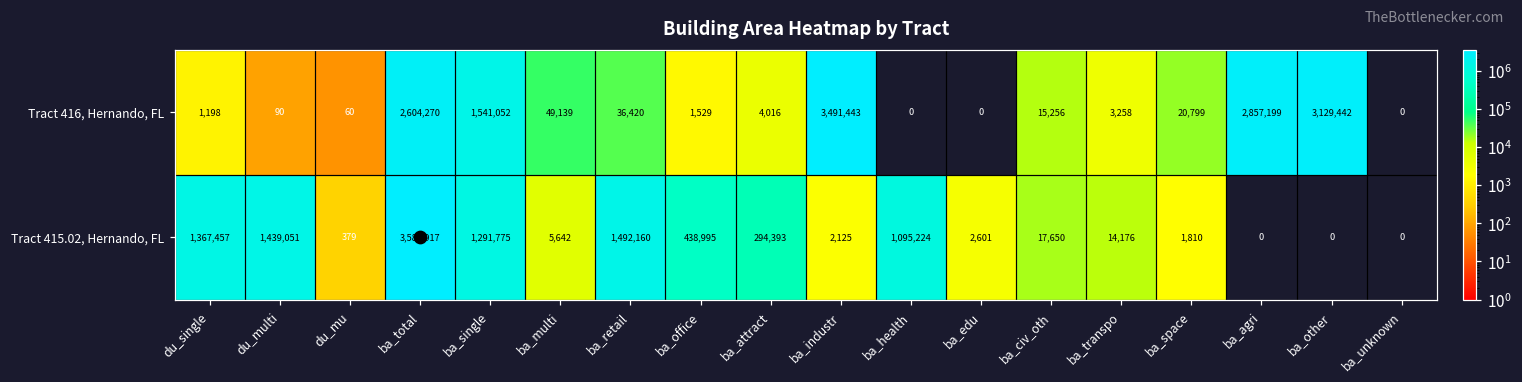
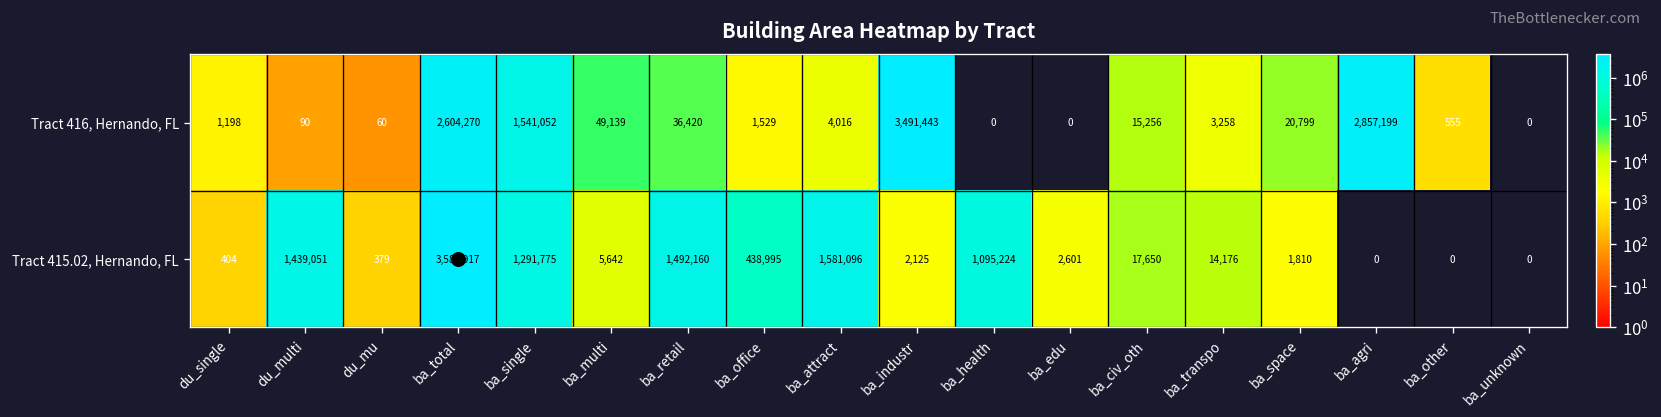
Tract 416, Hernando, FL, ba_other: 3,129,442 -> 555
Tract 415.02, Hernando, FL, du_single: 1,367,457 -> 404
Tract 415.02, Hernando, FL, ba_attract: 294,393 -> 1,581,096
